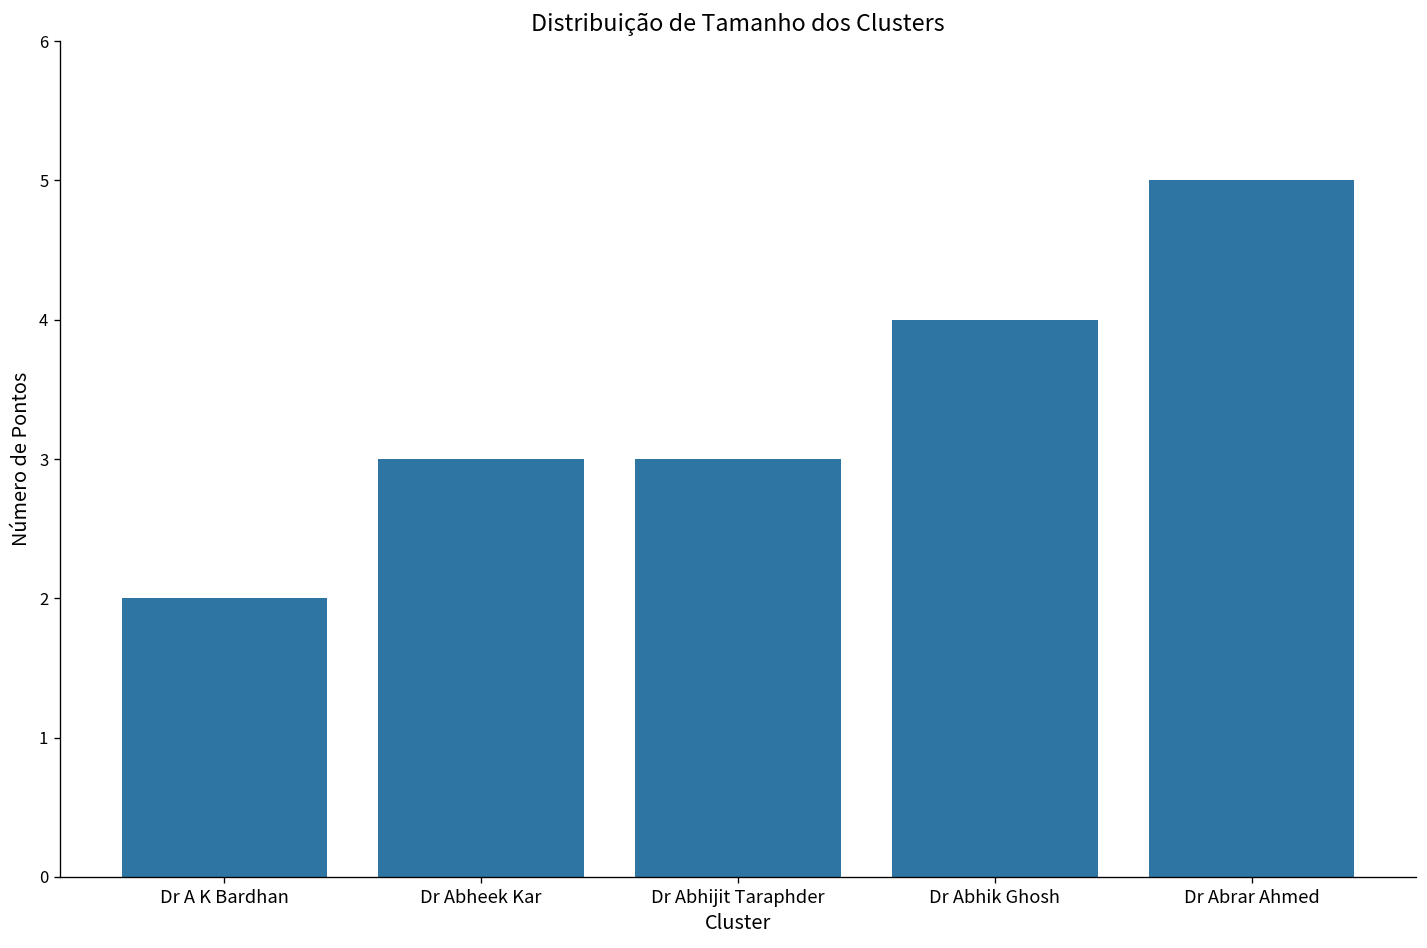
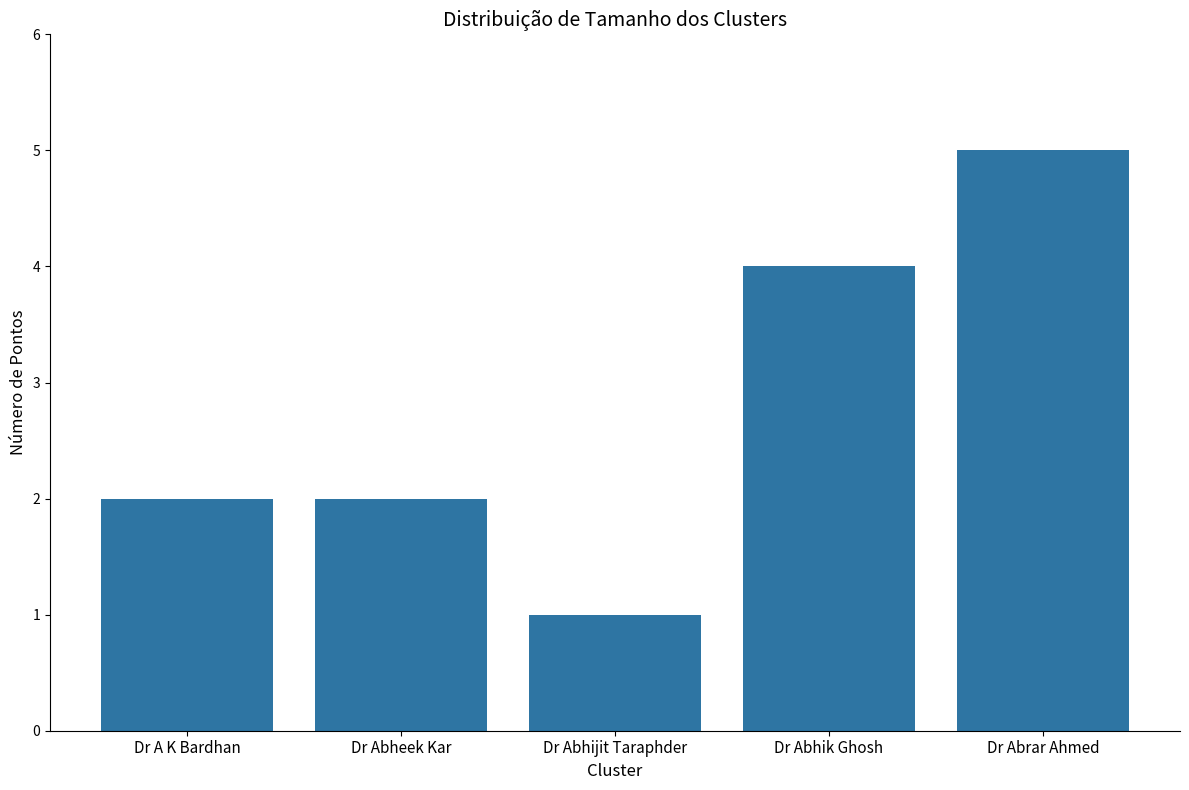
Dr Abheek Kar: 3 -> 2
Dr Abhijit Taraphder: 3 -> 1
